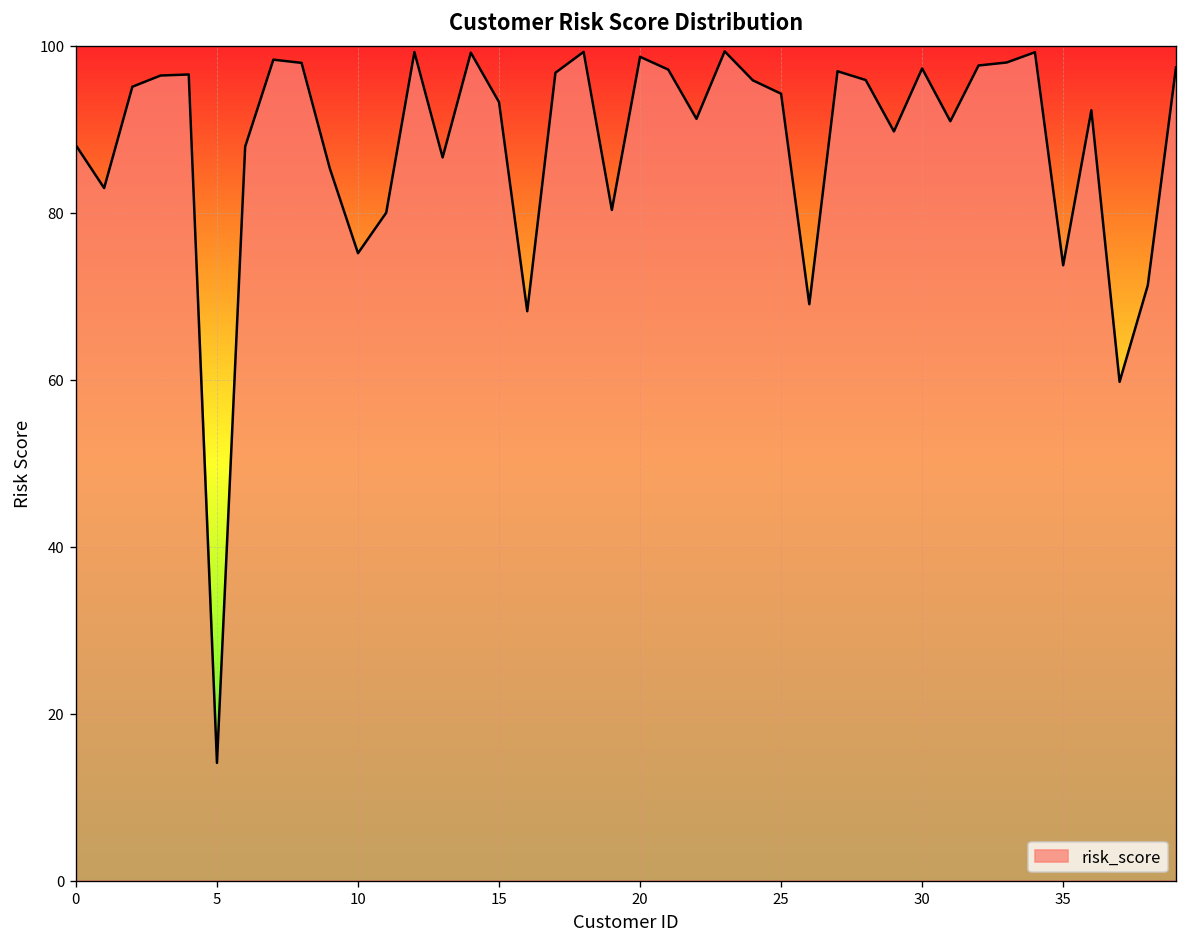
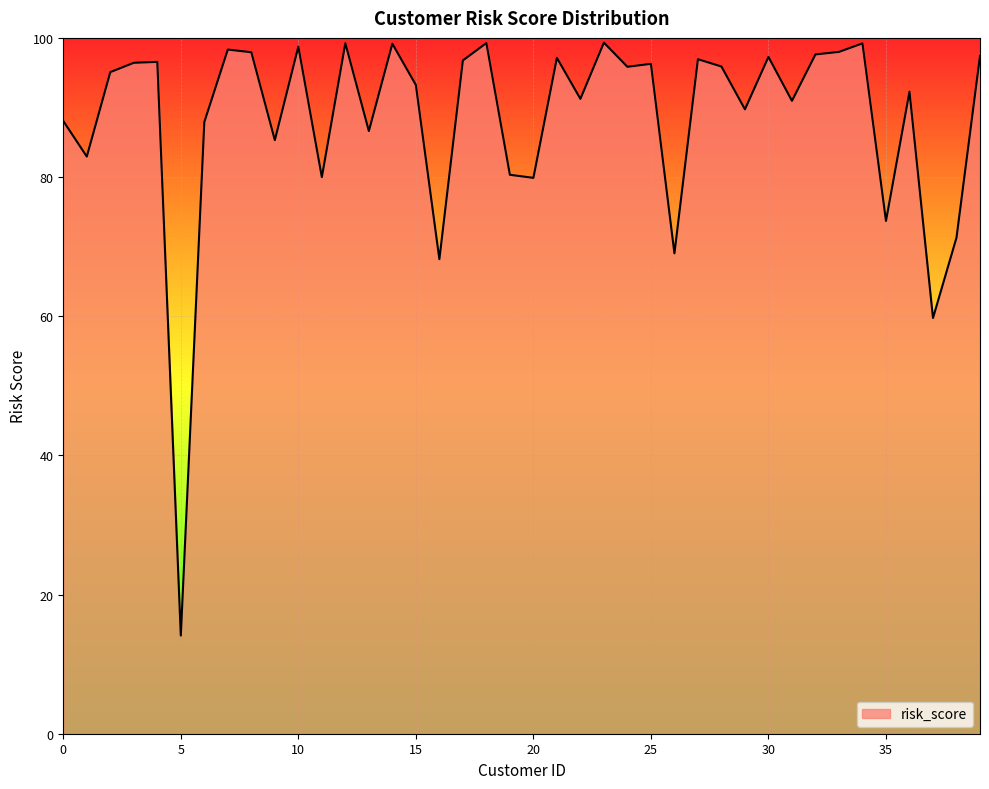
10: 75 -> 99
20: 99 -> 80
25: 94 -> 96
